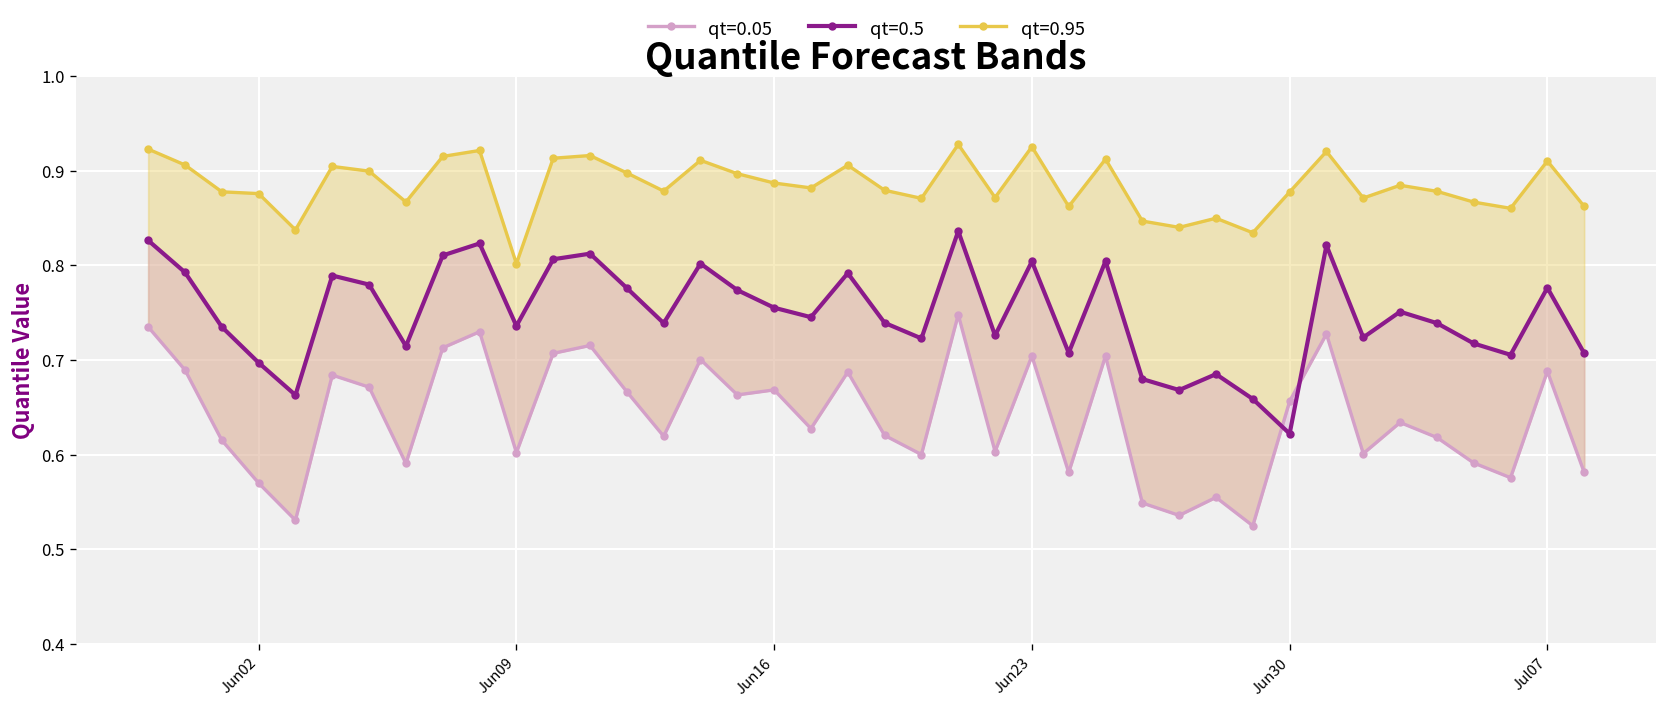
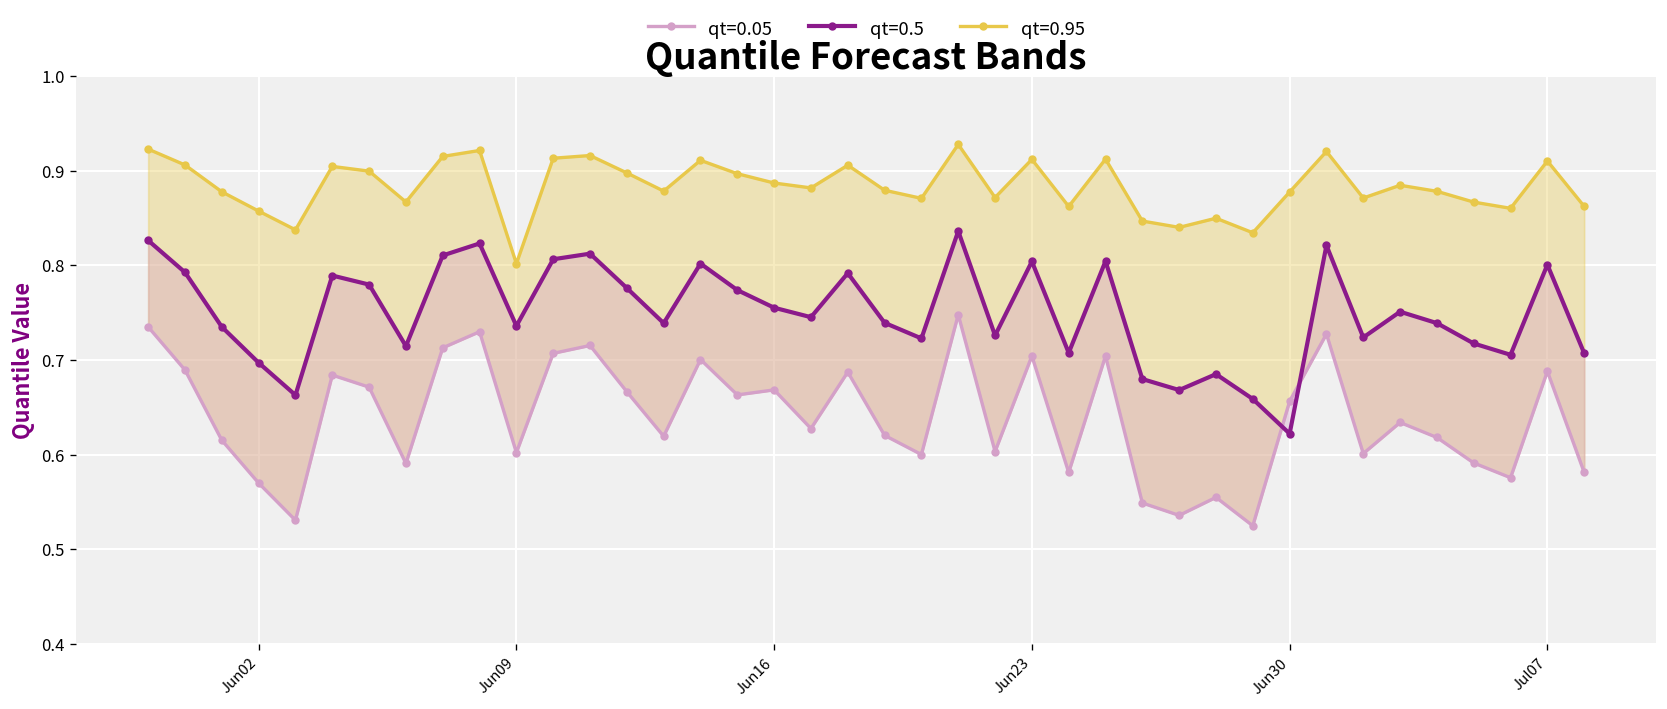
qt=0.95, Jun02: 0.88 -> 0.86
qt=0.95, Jun23: 0.93 -> 0.91
qt=0.5, Jul07: 0.78 -> 0.80
